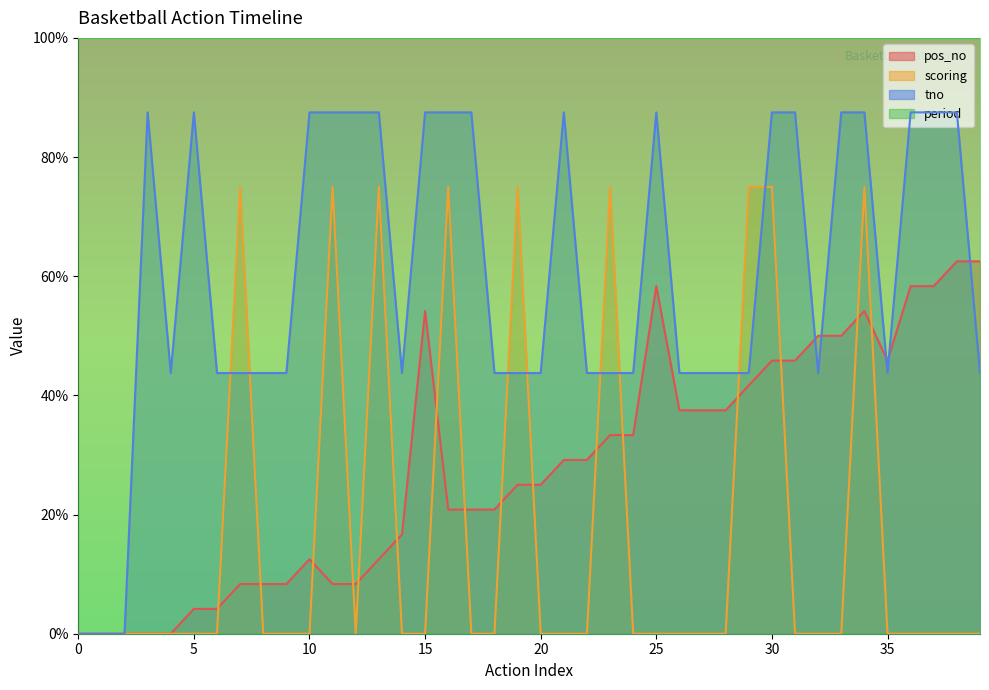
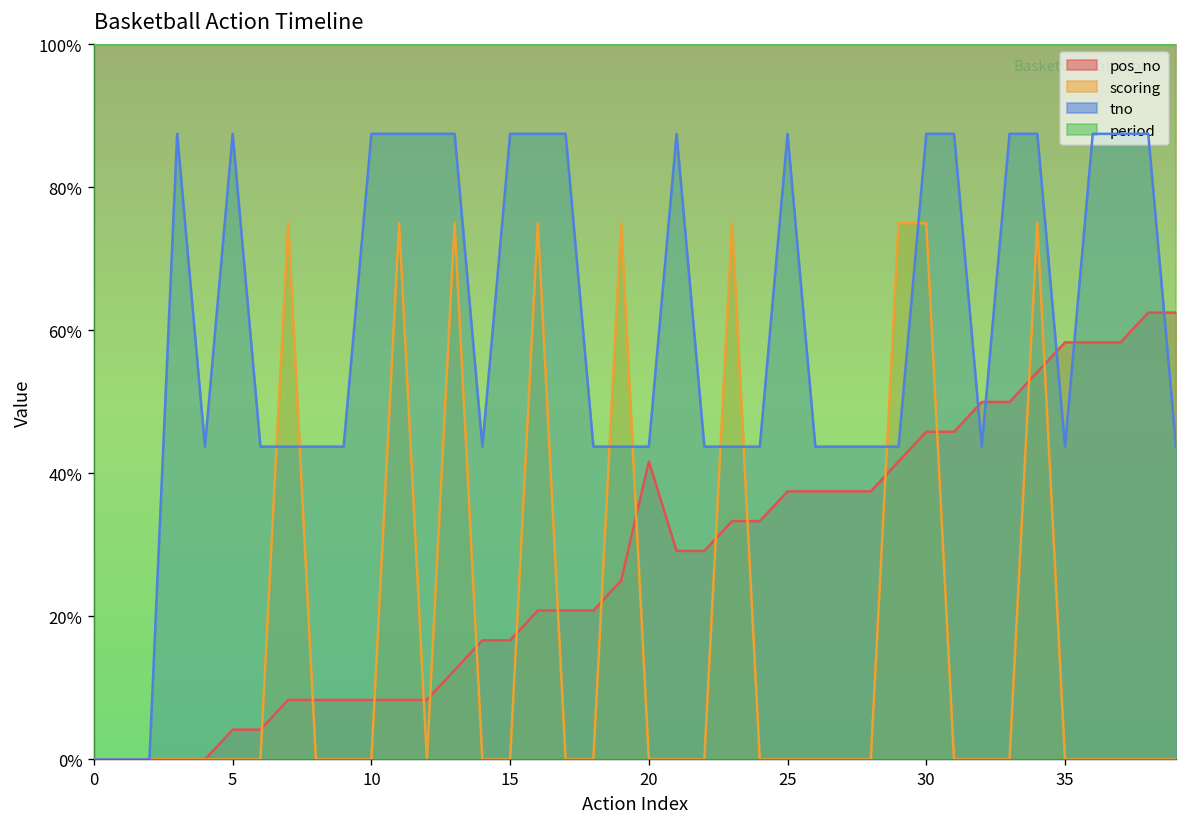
pos_no, 10: 13% -> 8%
pos_no, 15: 54% -> 17%
pos_no, 20: 25% -> 42%
pos_no, 25: 58% -> 38%
pos_no, 35: 46% -> 58%
